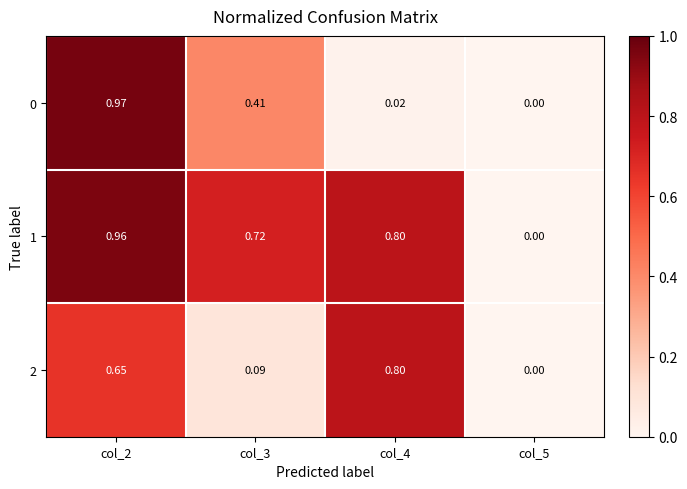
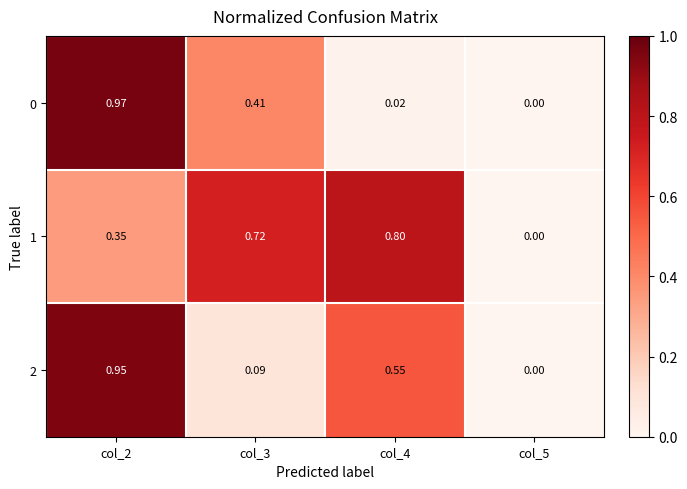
1, col_2: 0.96 -> 0.35
2, col_2: 0.65 -> 0.95
2, col_4: 0.80 -> 0.55
